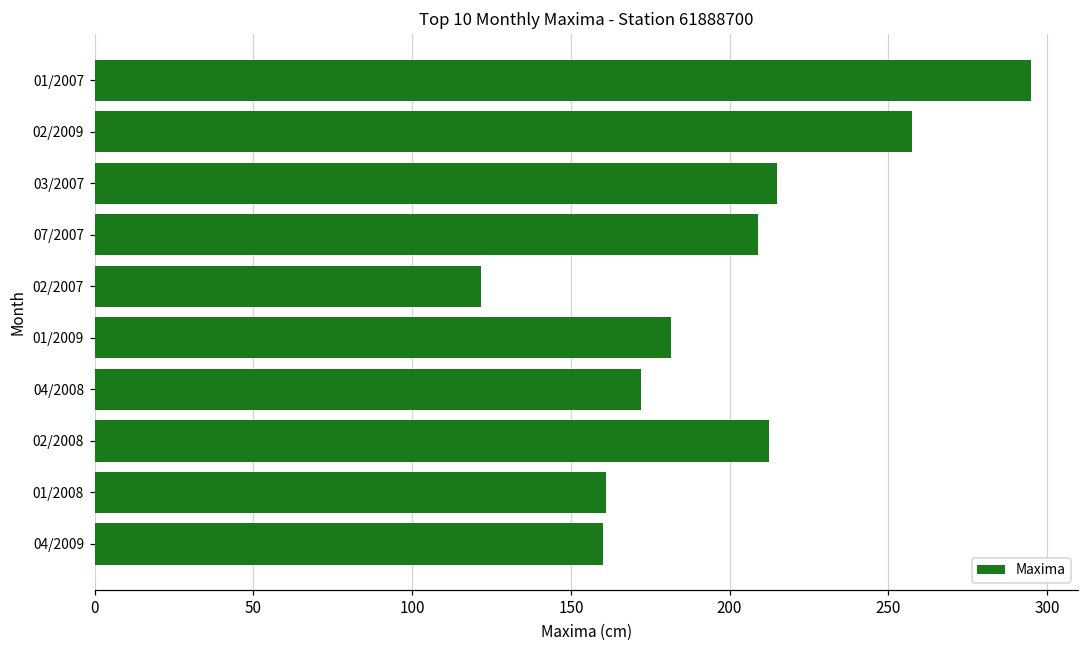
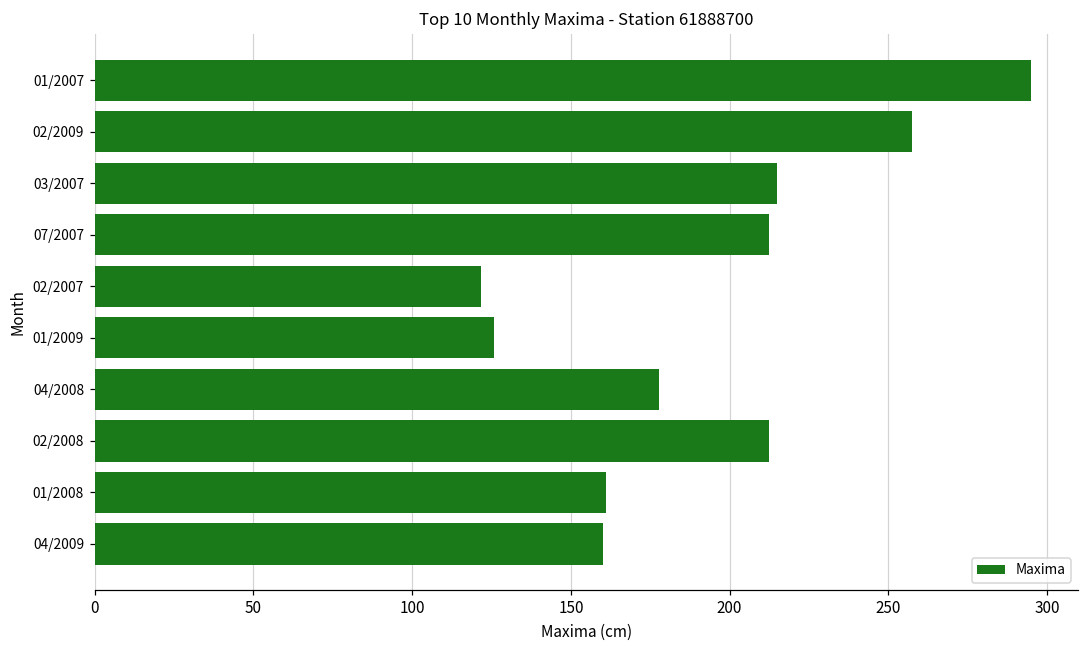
07/2007: 209 -> 212
01/2009: 182 -> 126
04/2008: 172 -> 178
